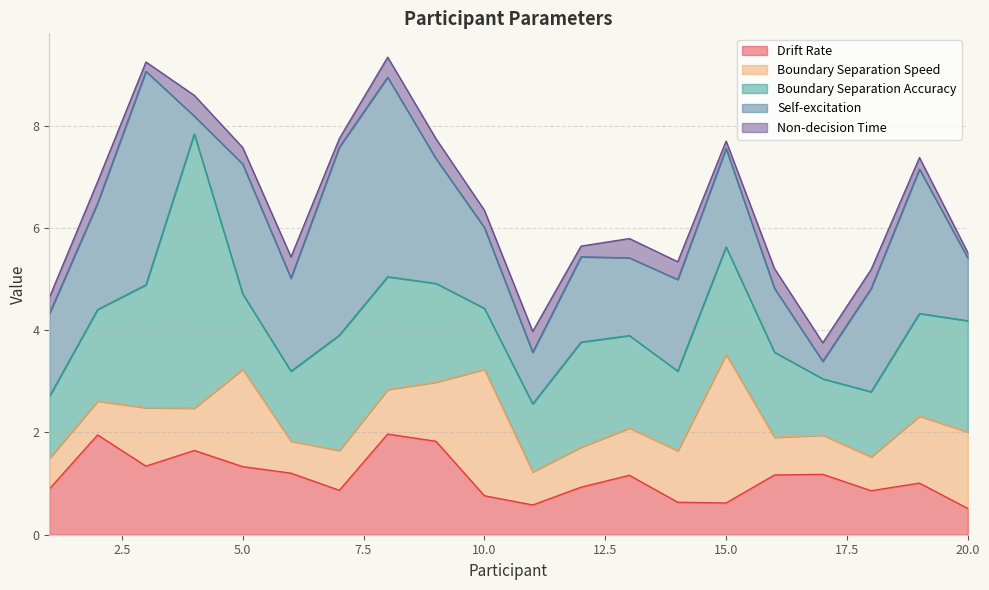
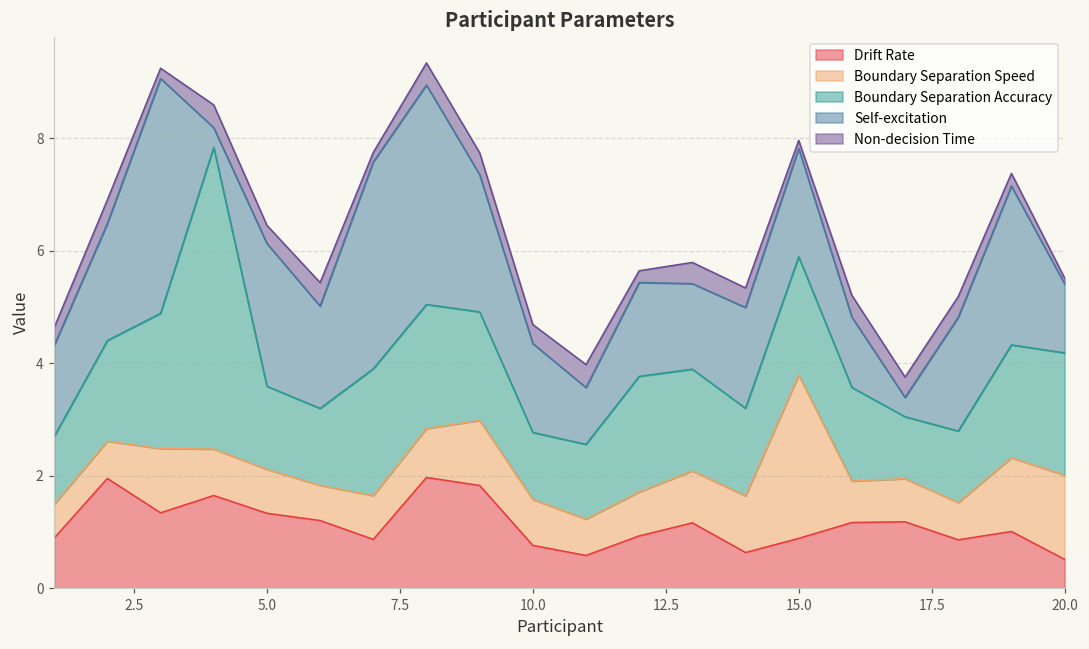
Boundary Separation Speed, 5.0: 1.9 -> 0.8
Boundary Separation Speed, 10.0: 2.5 -> 0.8
Drift Rate, 15.0: 0.6 -> 0.9
